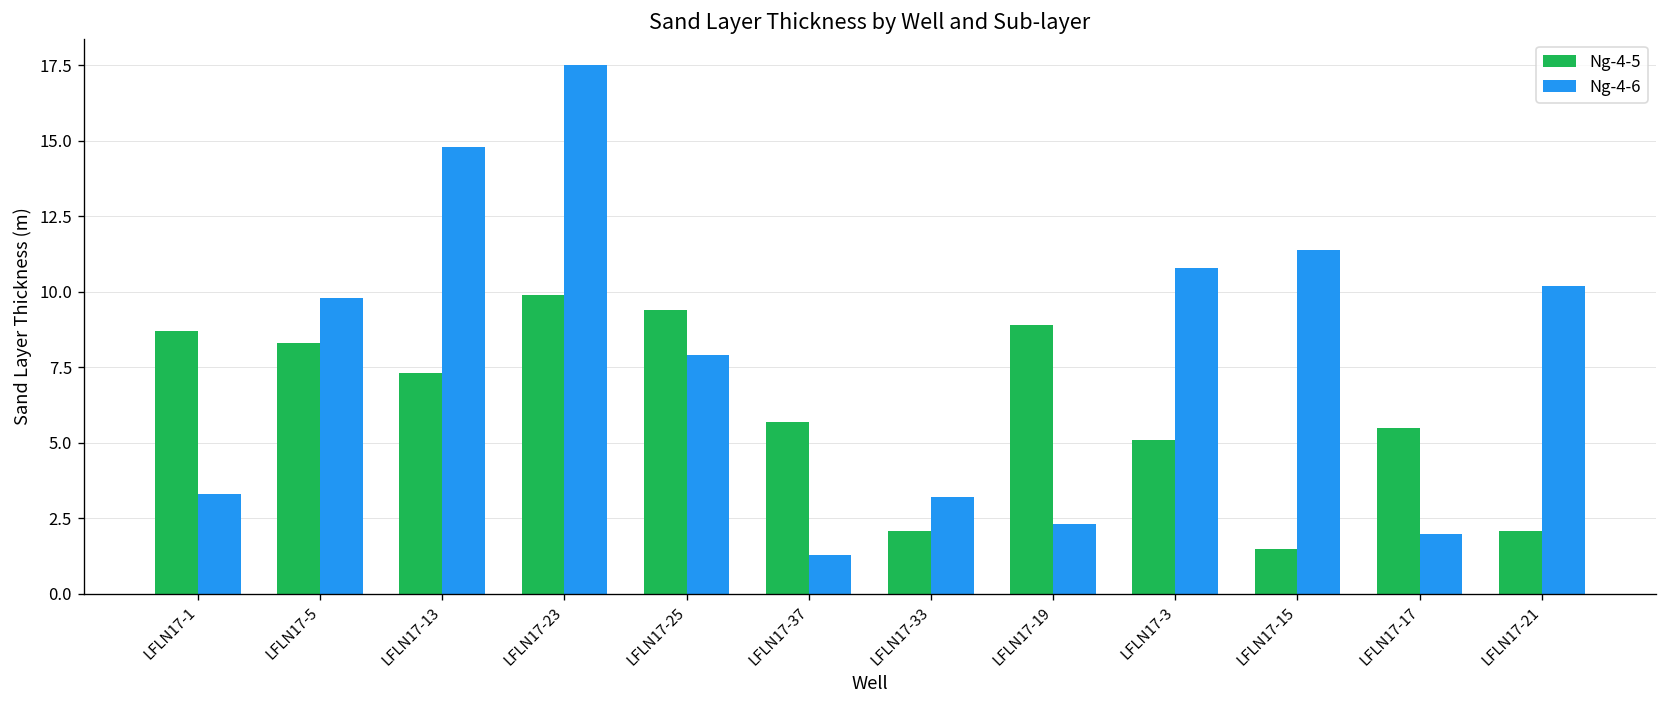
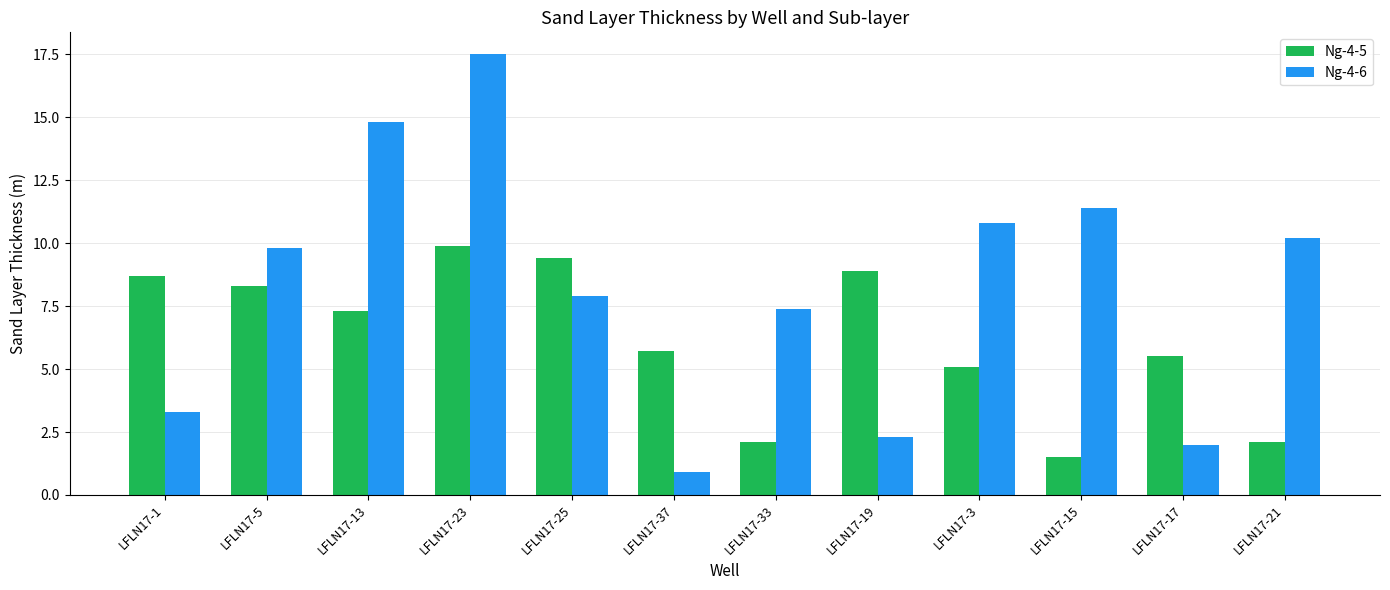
Ng-4-6, LFLN17-37: 1.3 -> 0.9
Ng-4-6, LFLN17-33: 3.2 -> 7.4
